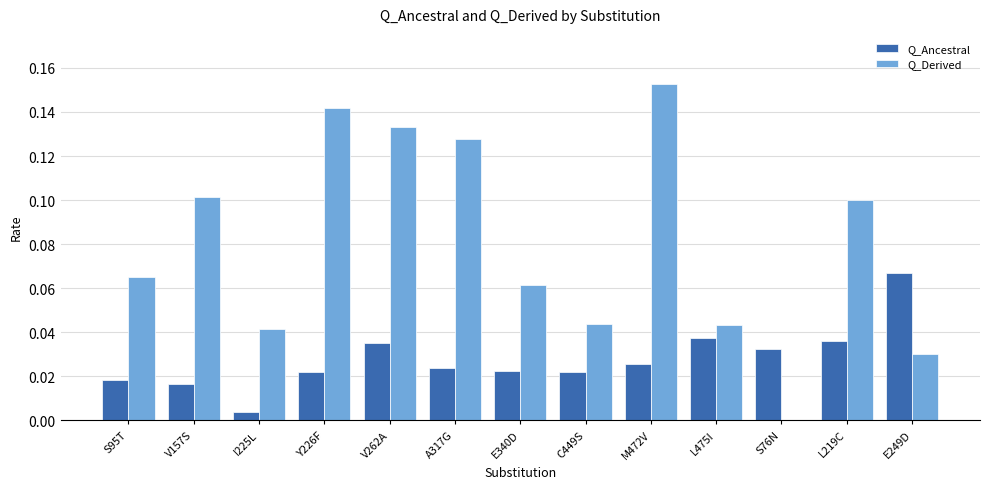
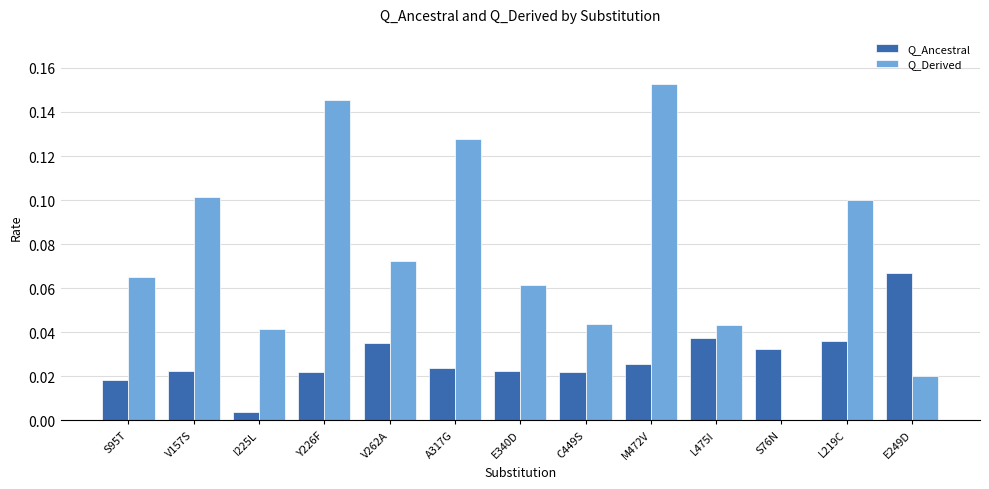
Q_Ancestral, V157S: 0.017 -> 0.022
Q_Derived, Y226F: 0.142 -> 0.146
Q_Derived, V262A: 0.133 -> 0.072
Q_Derived, E249D: 0.030 -> 0.020
